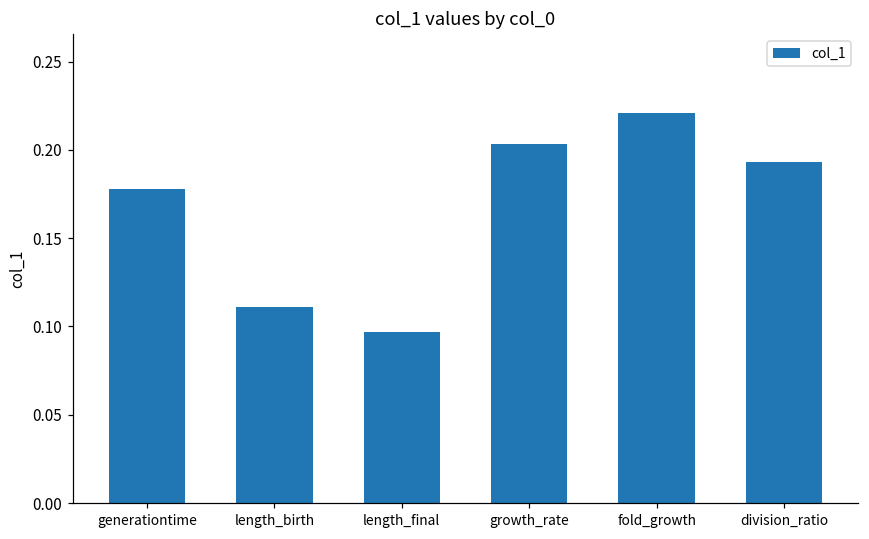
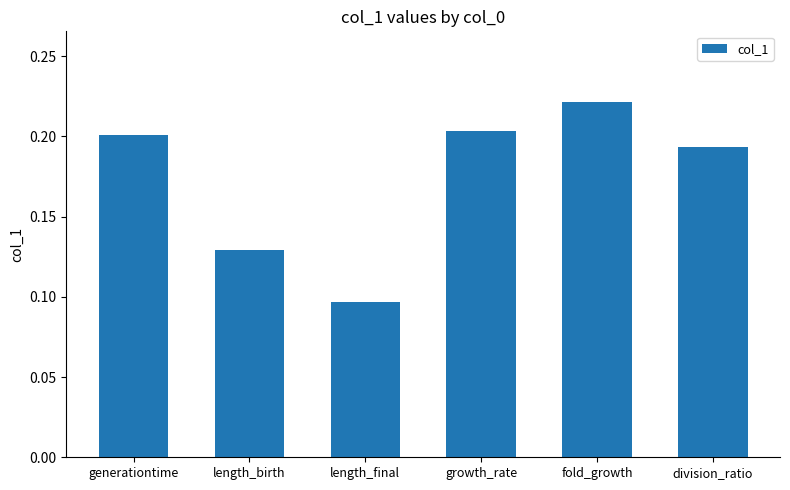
generationtime: 0.178 -> 0.201
length_birth: 0.111 -> 0.129
